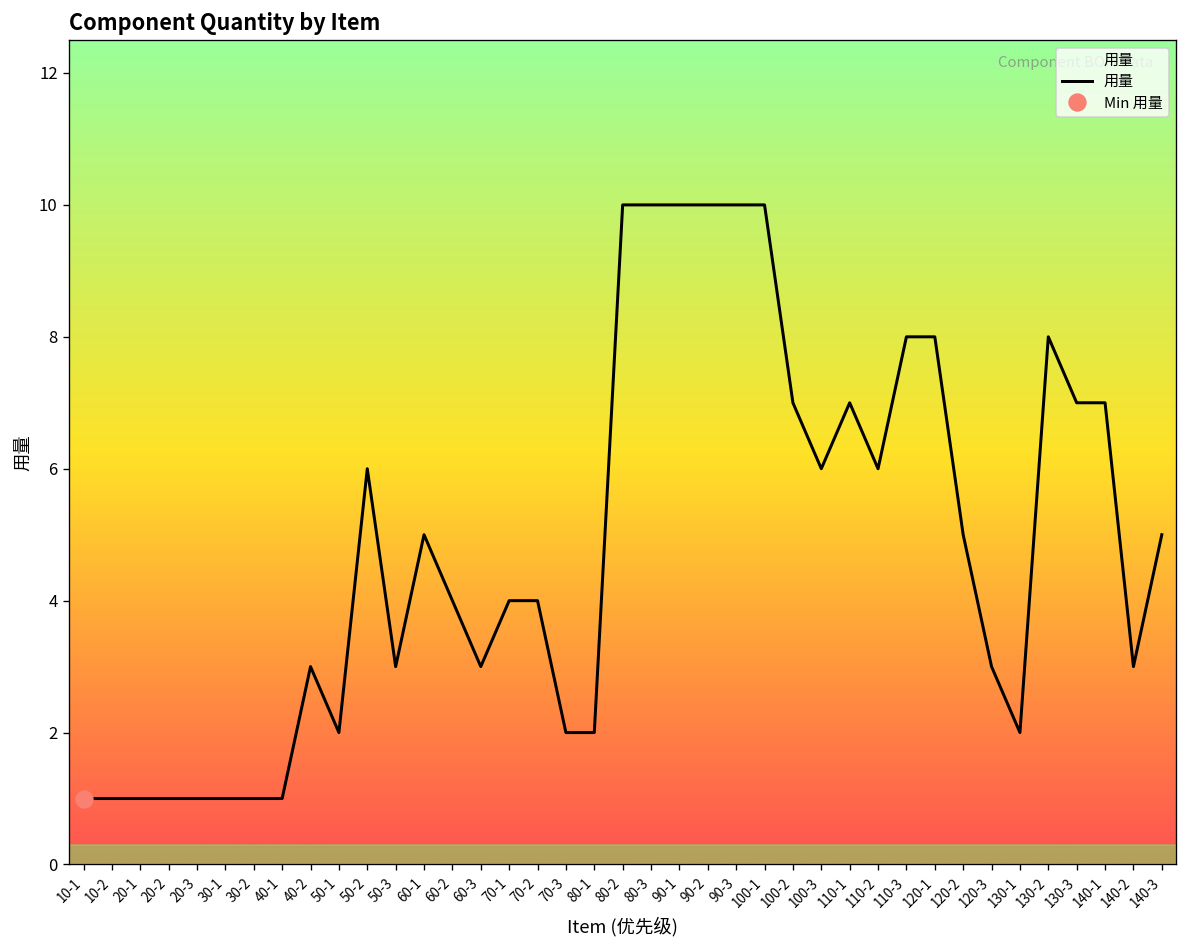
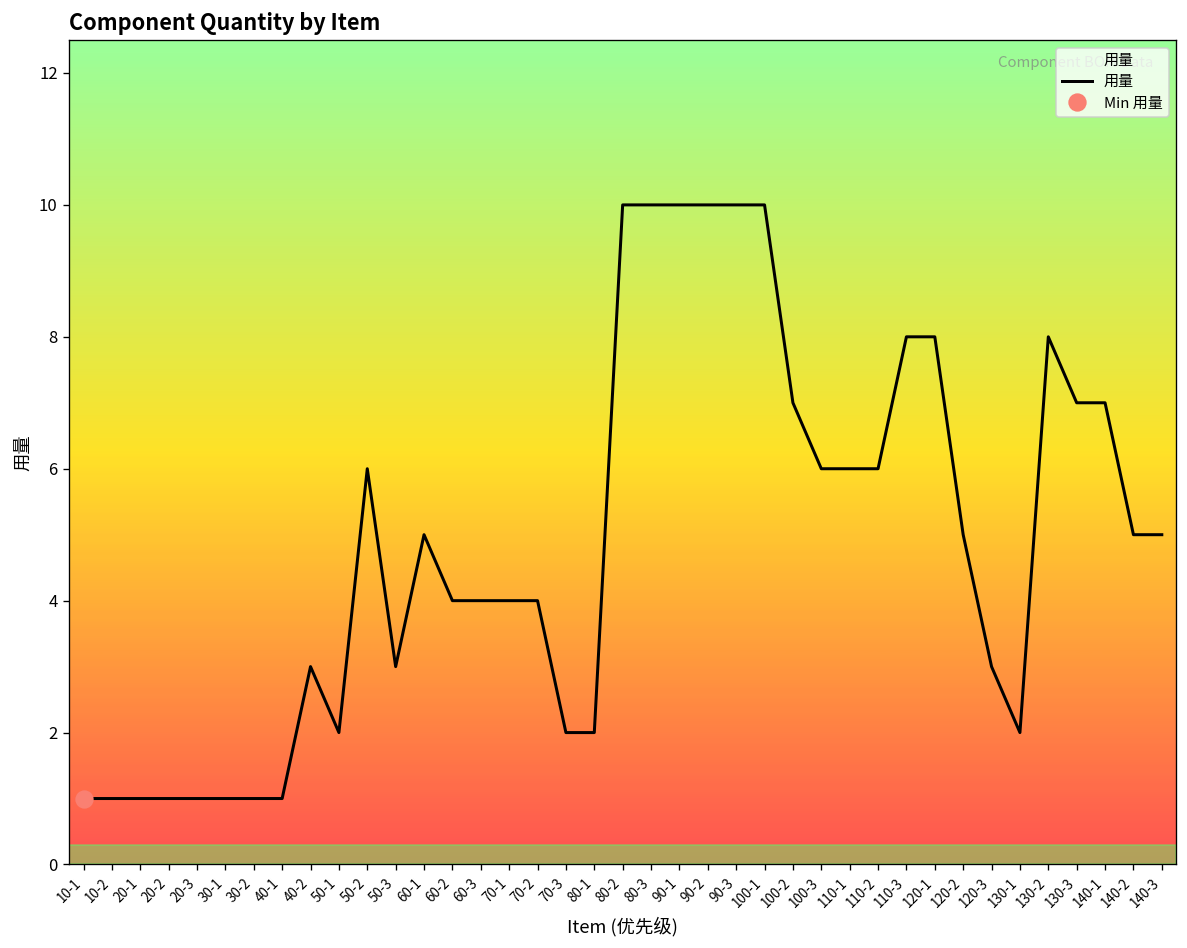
用量, 60-3: 3 -> 4
用量, 110-1: 7 -> 6
用量, 140-2: 3 -> 5
